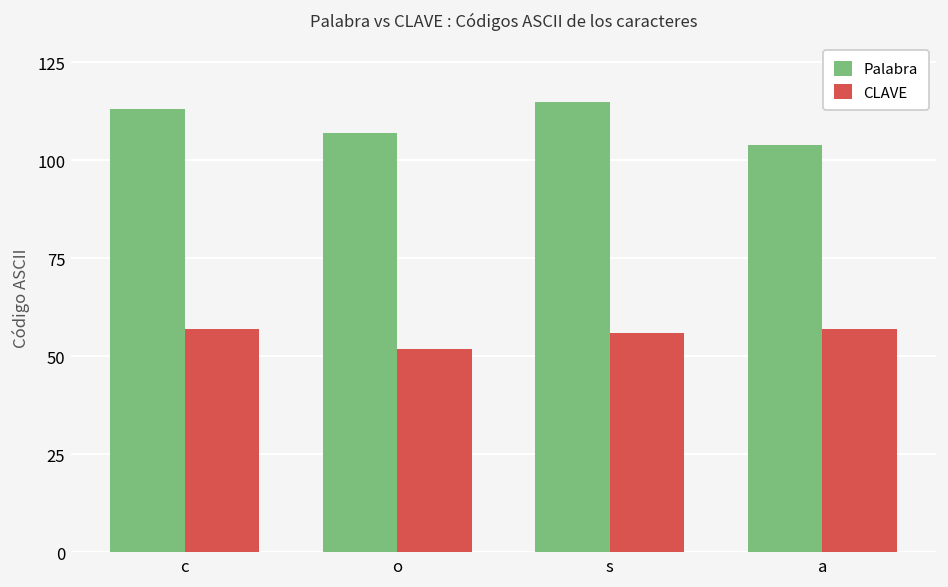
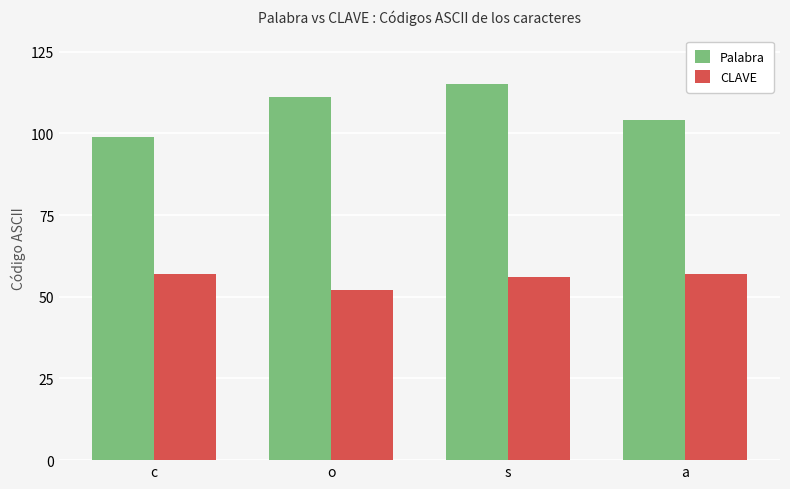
Palabra, c: 113 -> 99
Palabra, o: 107 -> 111
